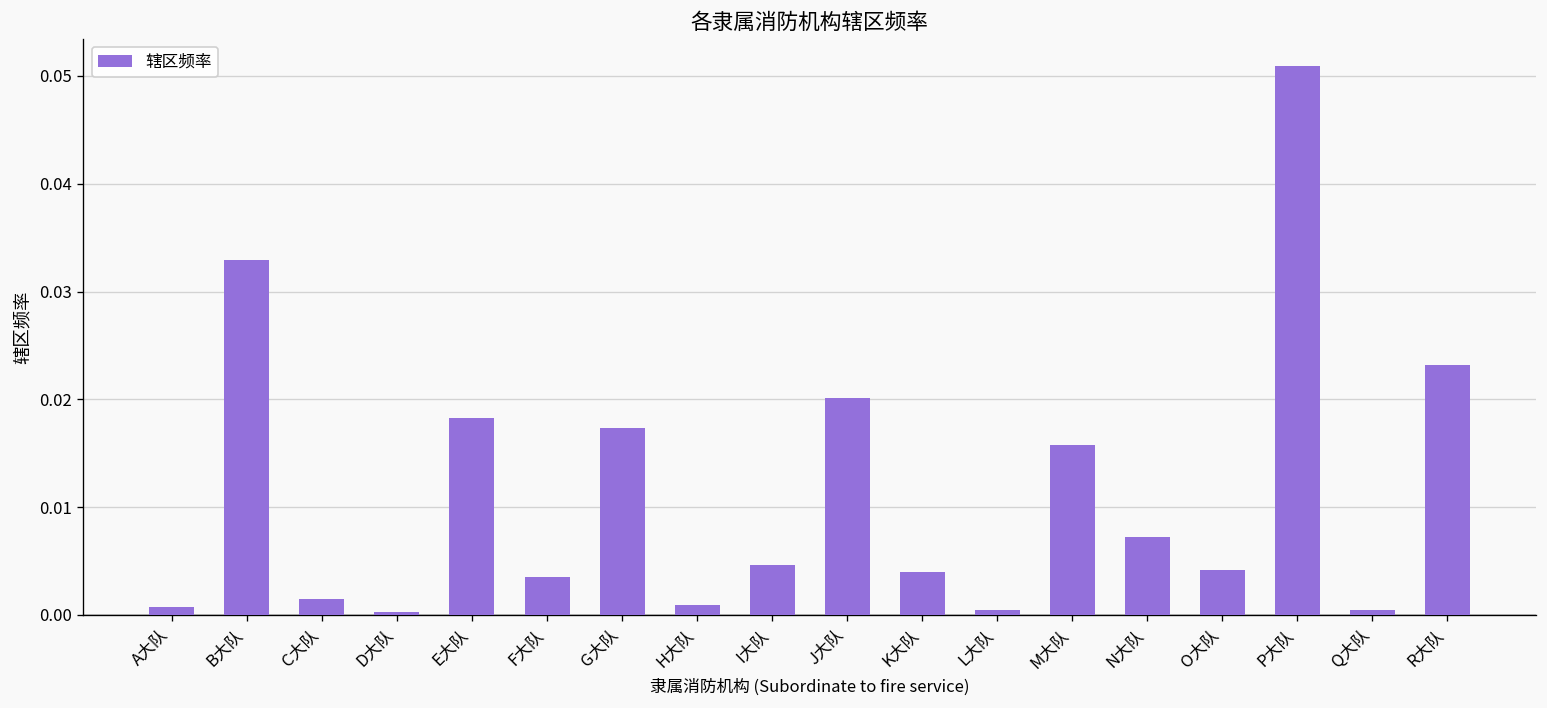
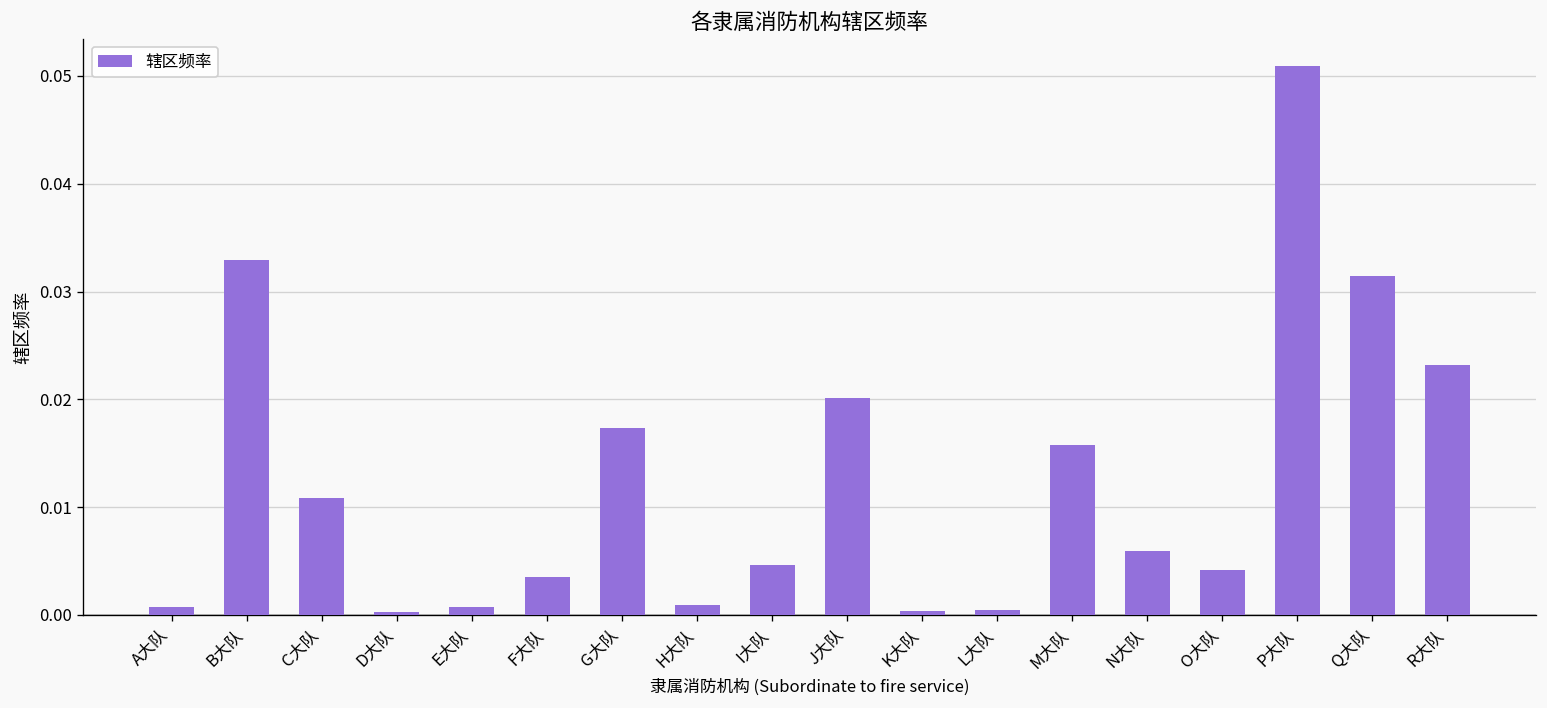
C大队: 0.002 -> 0.011
E大队: 0.018 -> 0.001
K大队: 0.004 -> 0.000
N大队: 0.007 -> 0.006
Q大队: 0.001 -> 0.031
